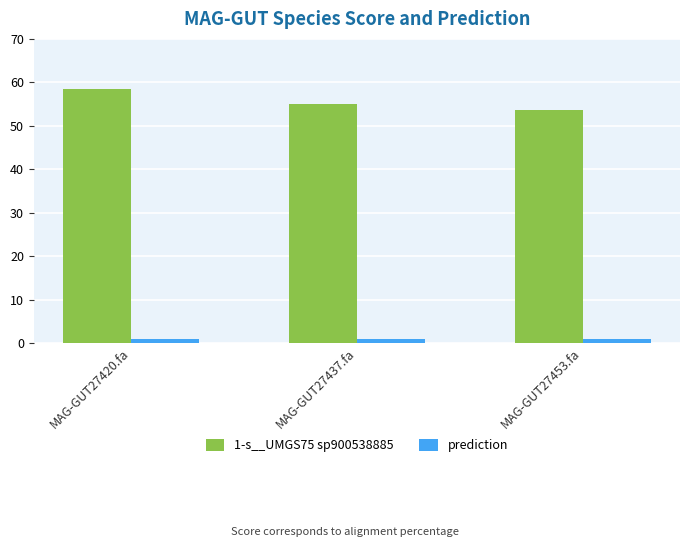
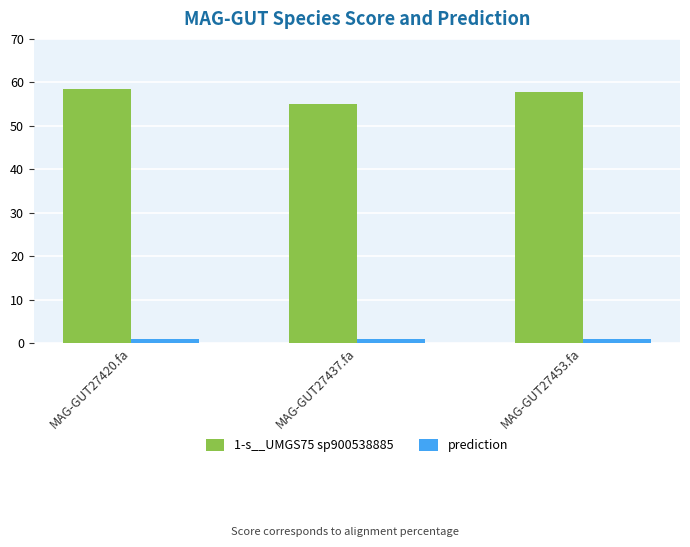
1-s__UMGS75 sp900538885, MAG-GUT27453.fa: 54 -> 58
